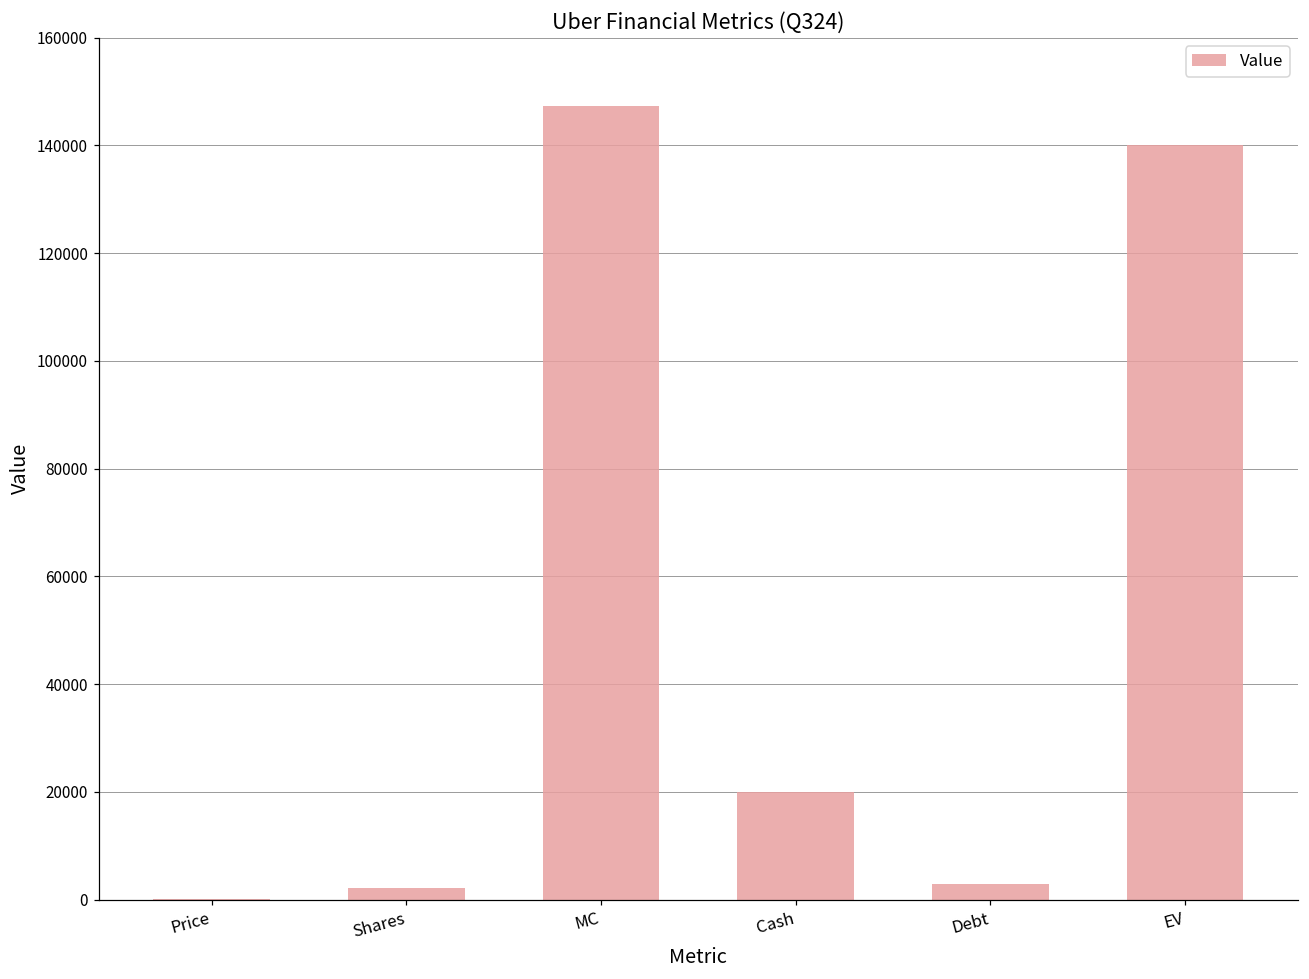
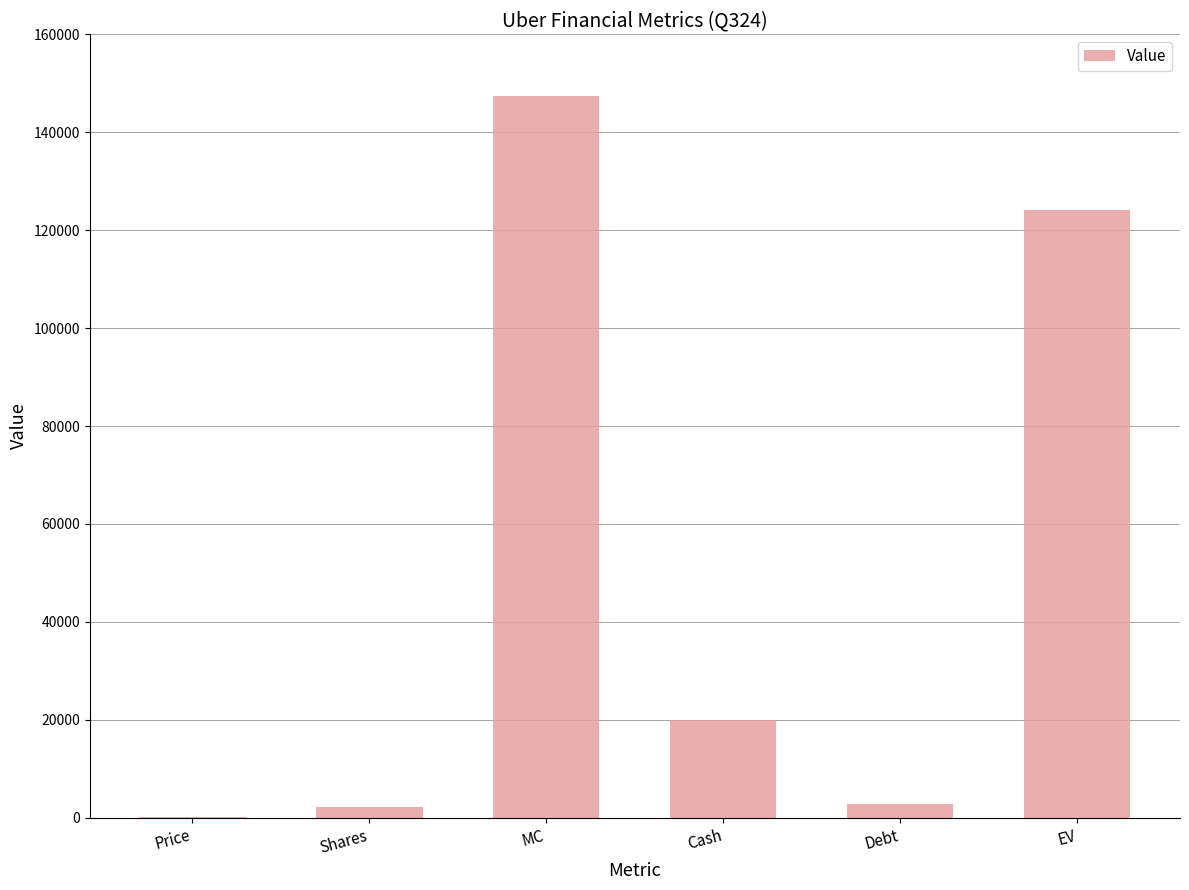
EV: 140000 -> 124000
